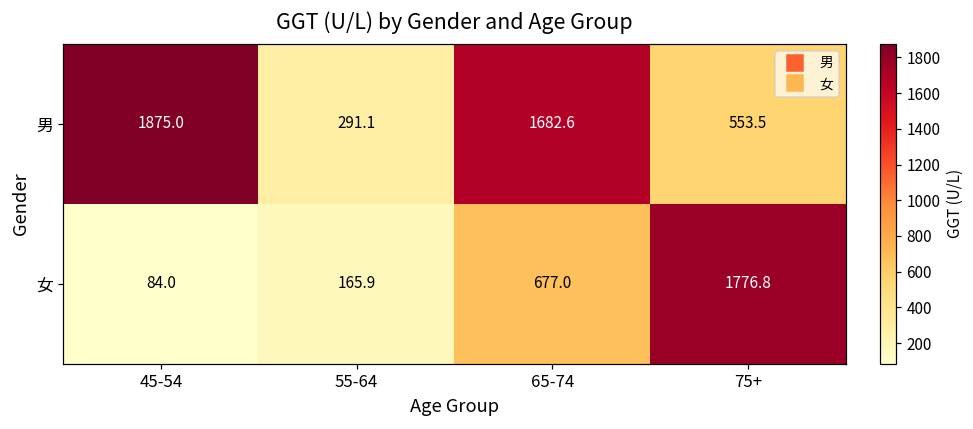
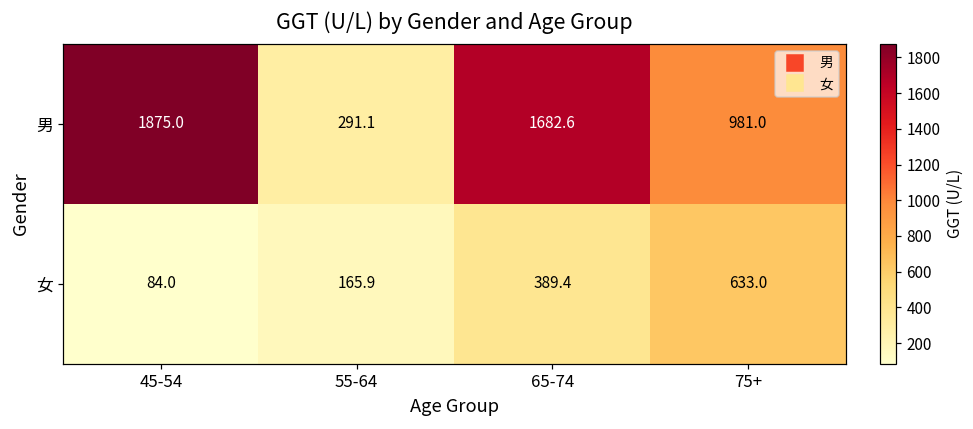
男, 75+: 553.5 -> 981.0
女, 65-74: 677.0 -> 389.4
女, 75+: 1776.8 -> 633.0
